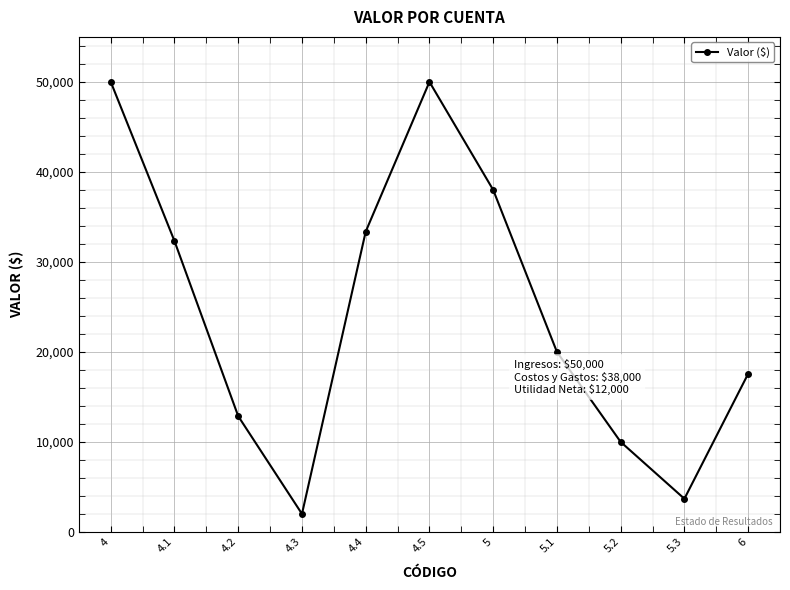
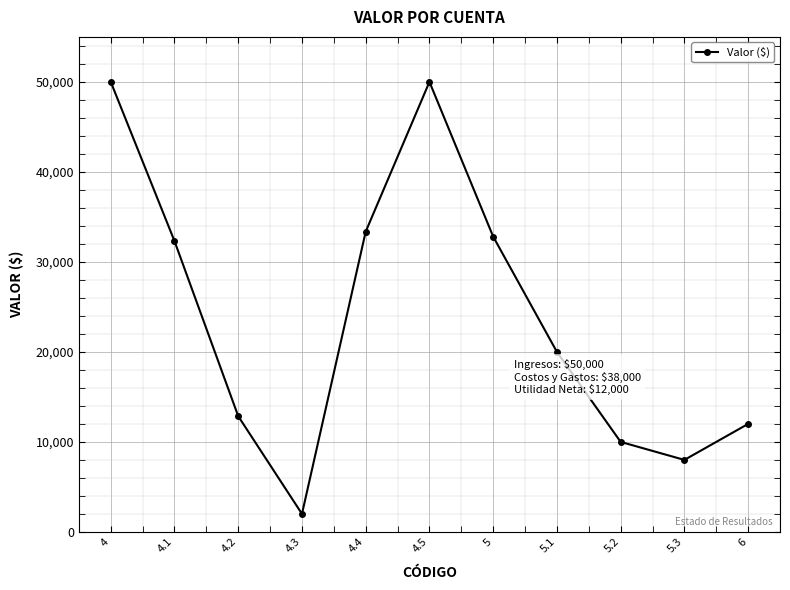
5: 38,000 -> 33,000
5.3: 4,000 -> 8,000
6: 18,000 -> 12,000
